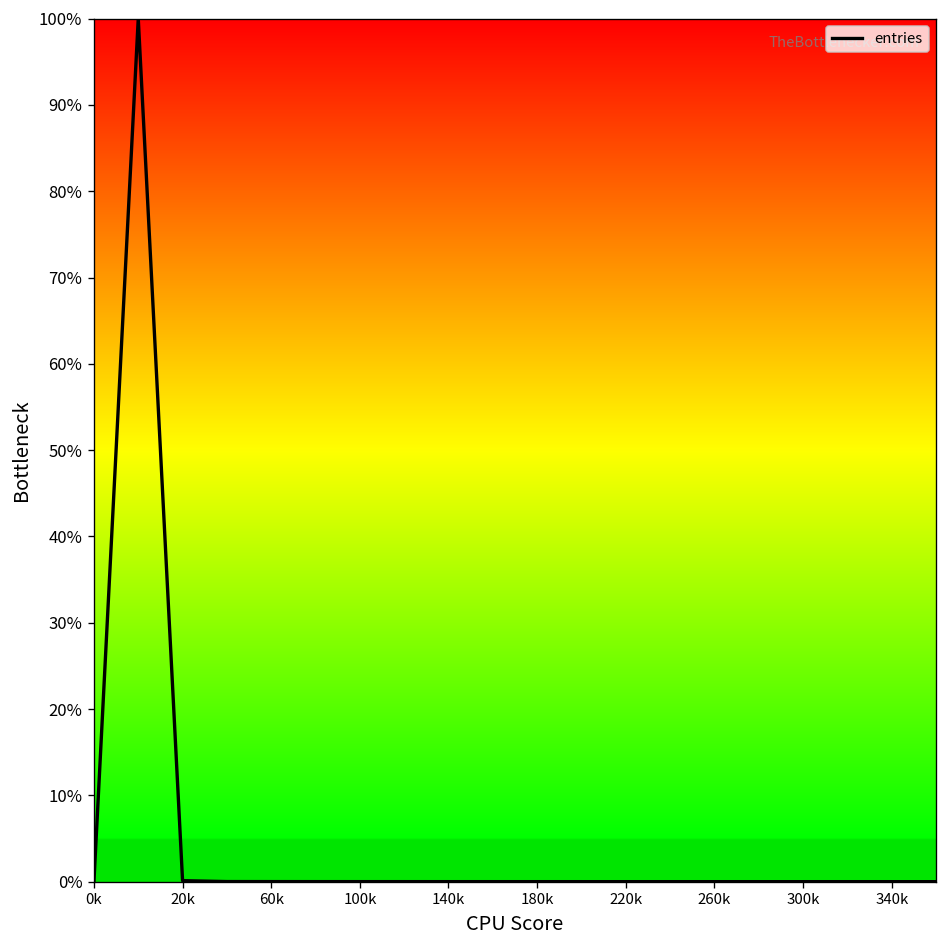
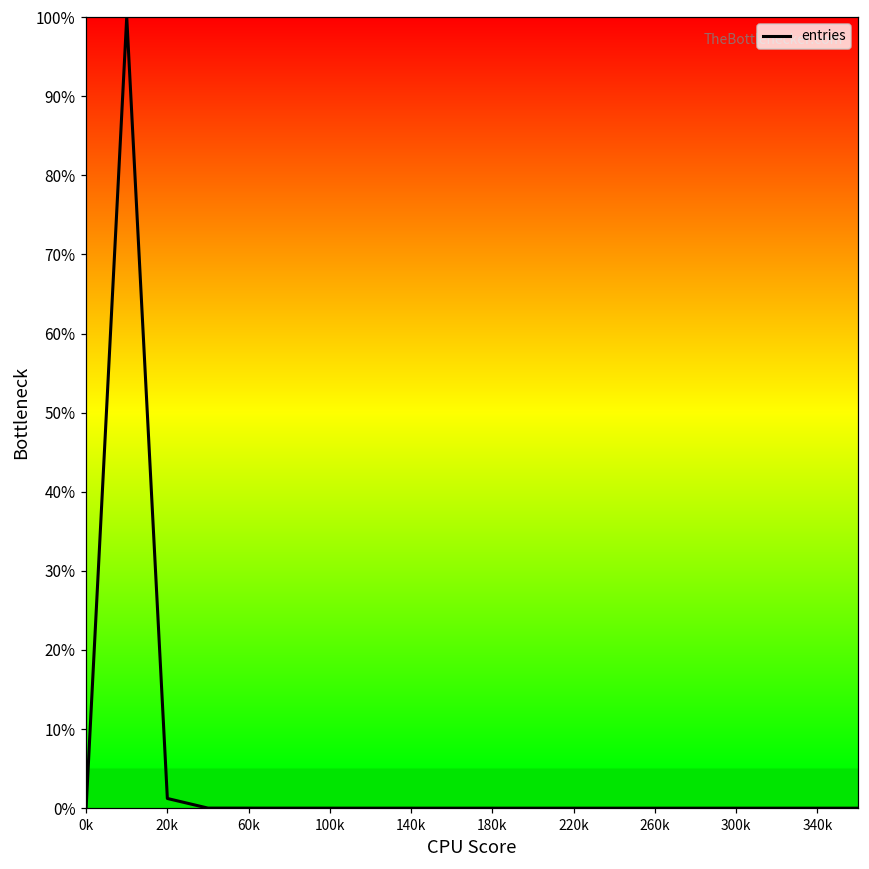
20k: 0% -> 1%
